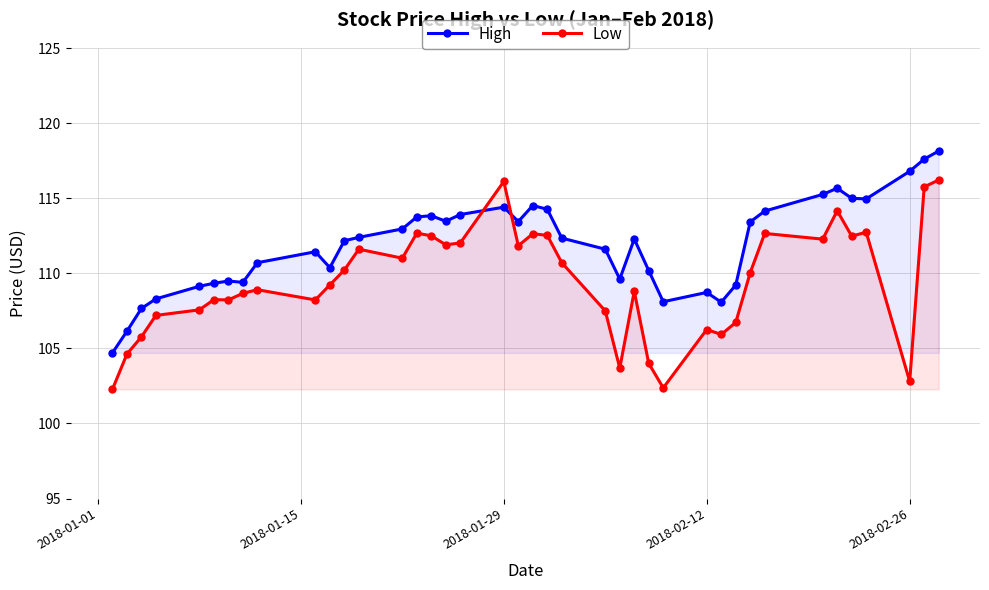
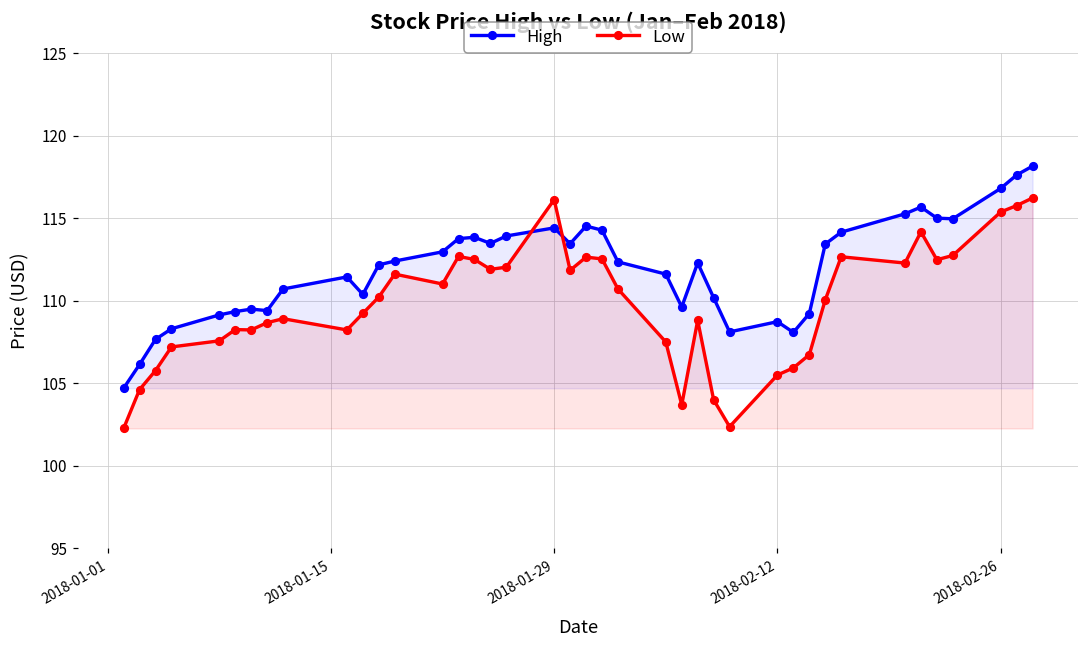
Low, 2018-02-12: 106.3 -> 105.5
Low, 2018-02-26: 102.8 -> 115.4
